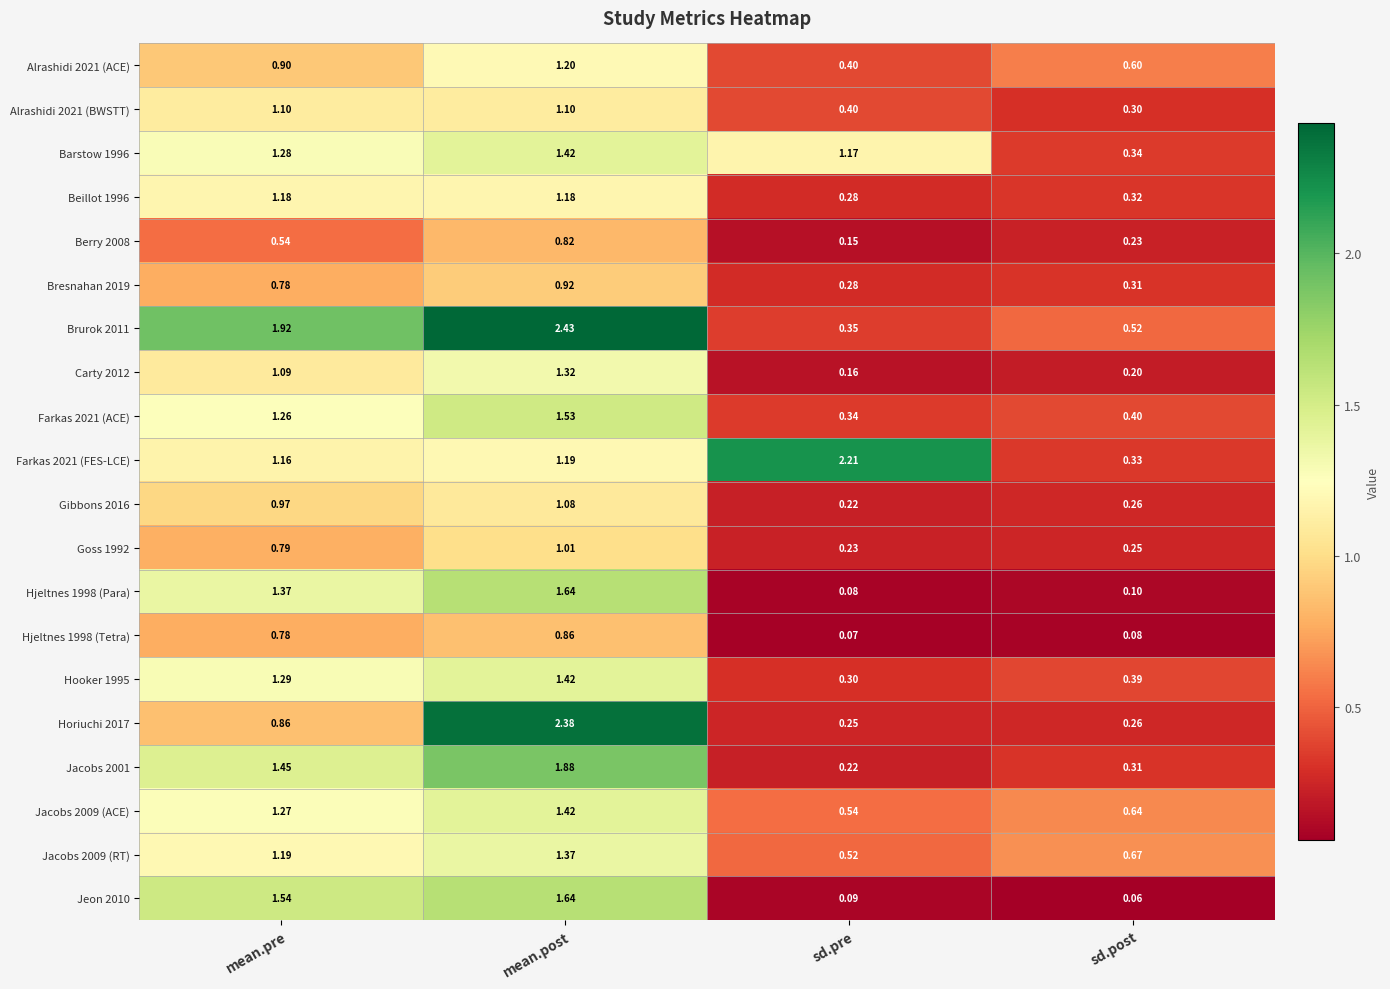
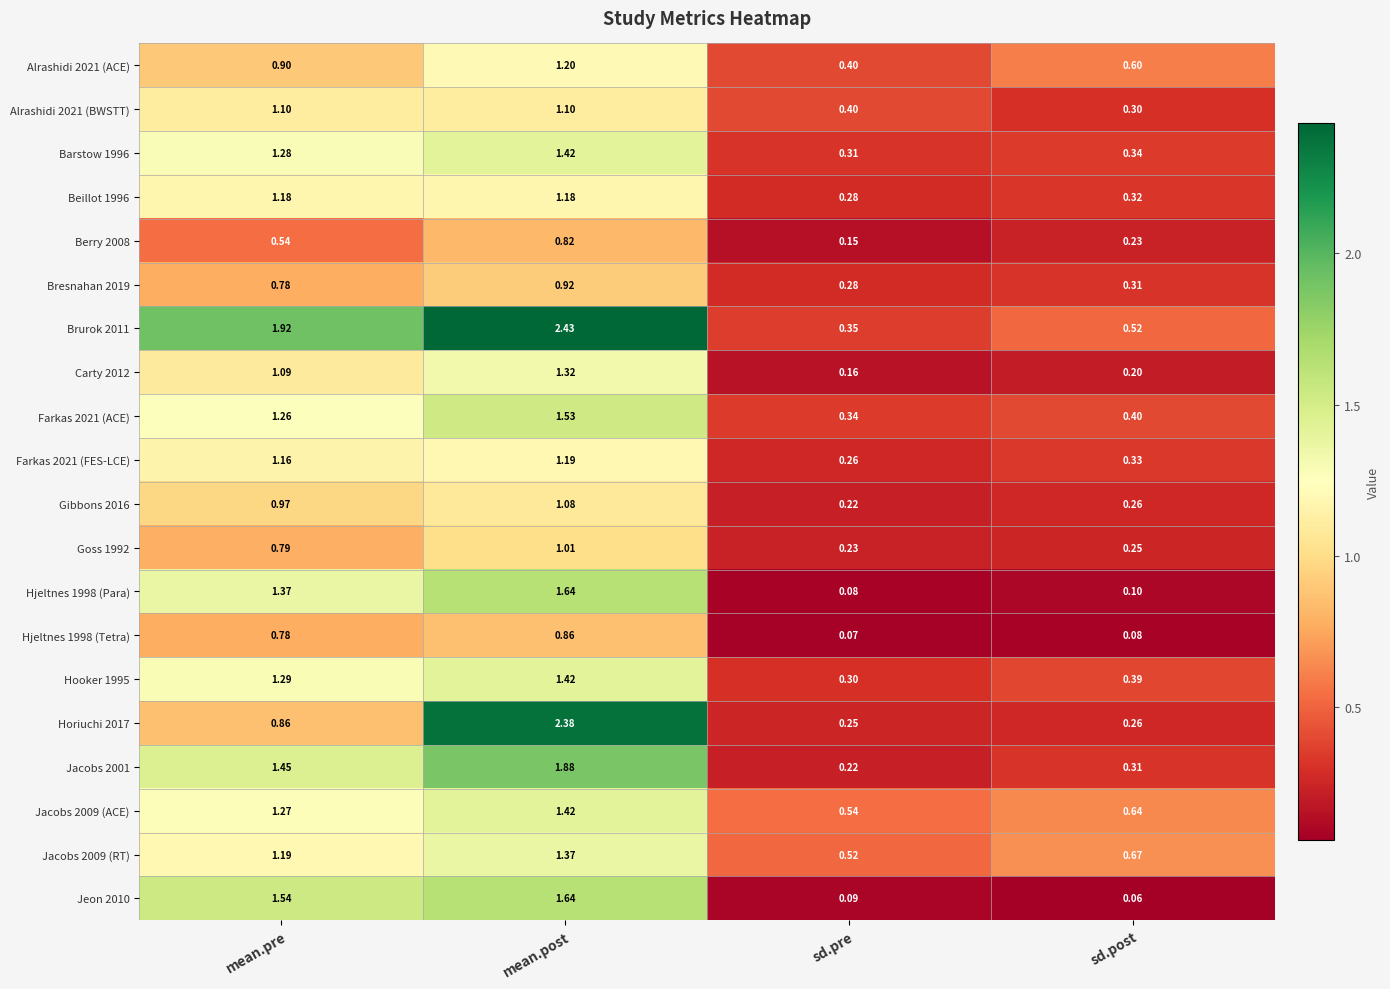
Barstow 1996, sd.pre: 1.17 -> 0.31
Farkas 2021 (FES-LCE), sd.pre: 2.21 -> 0.26
